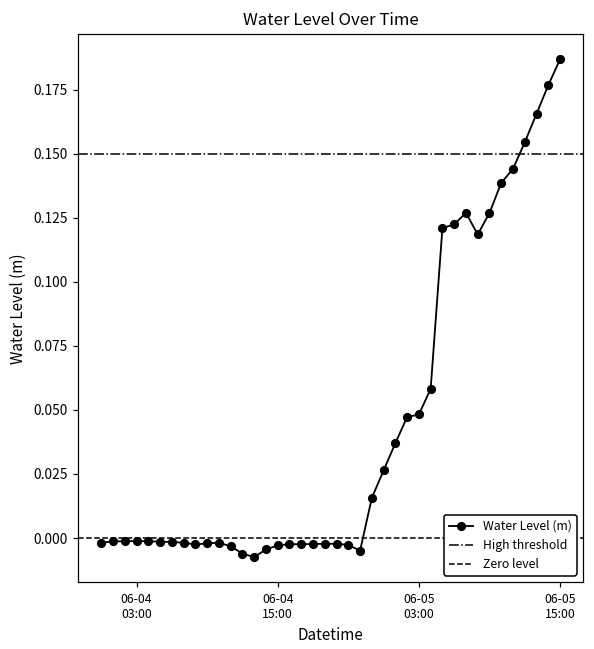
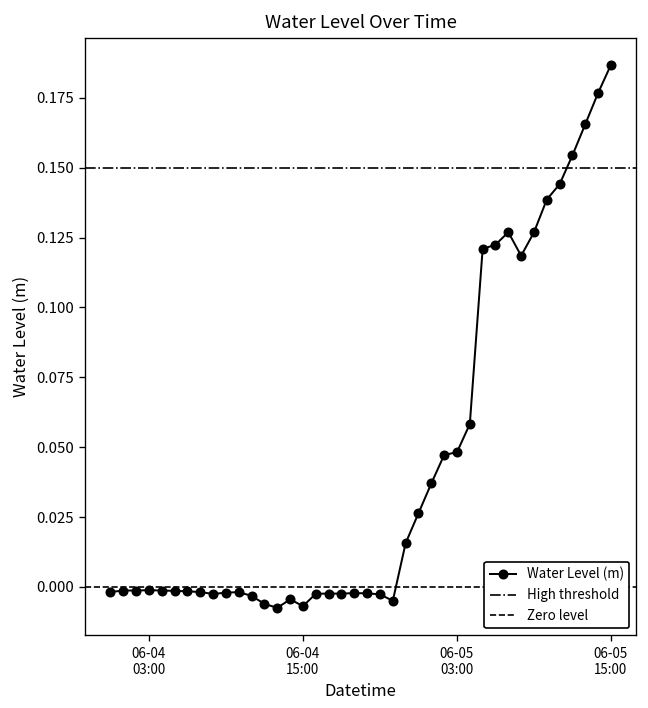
06-04 15:00: -0.003 -> -0.007
